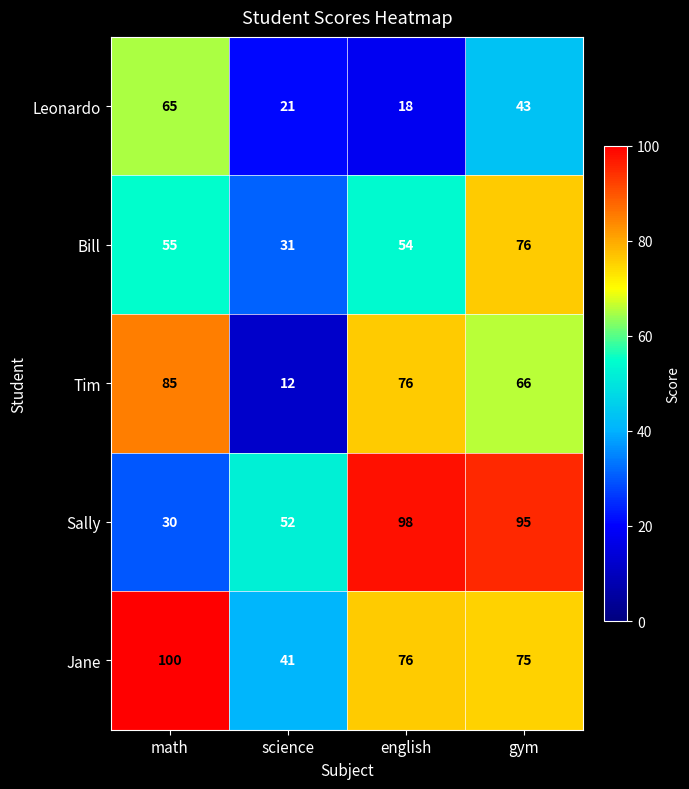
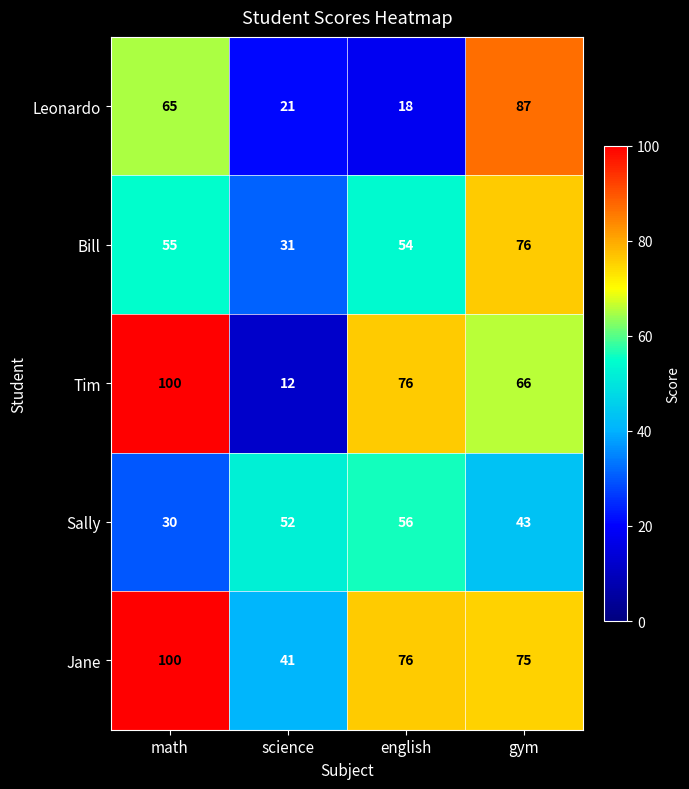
Leonardo, gym: 43 -> 87
Tim, math: 85 -> 100
Sally, english: 98 -> 56
Sally, gym: 95 -> 43
